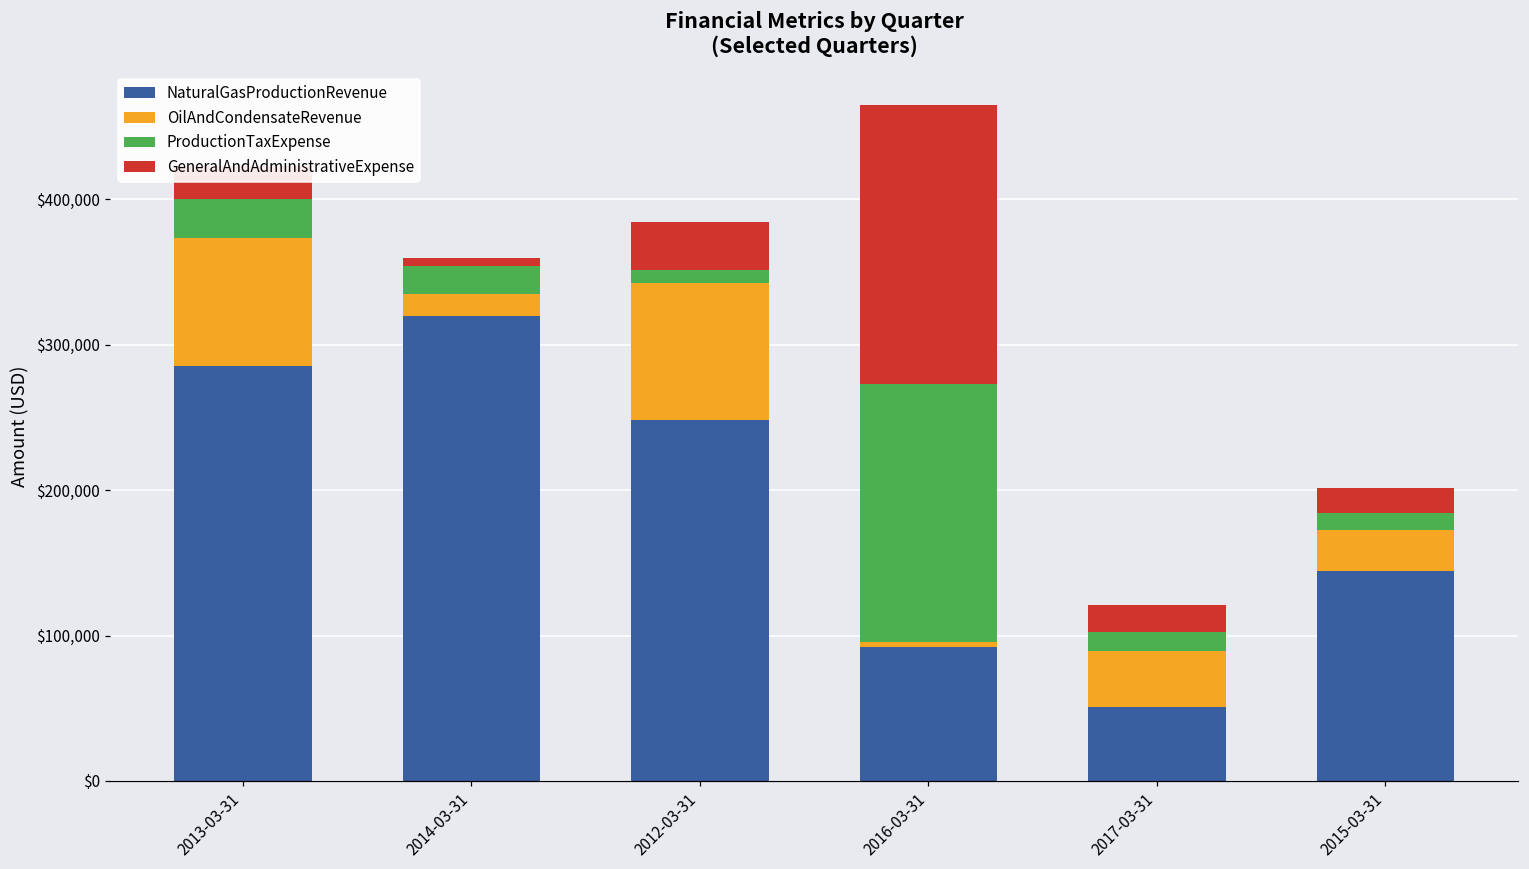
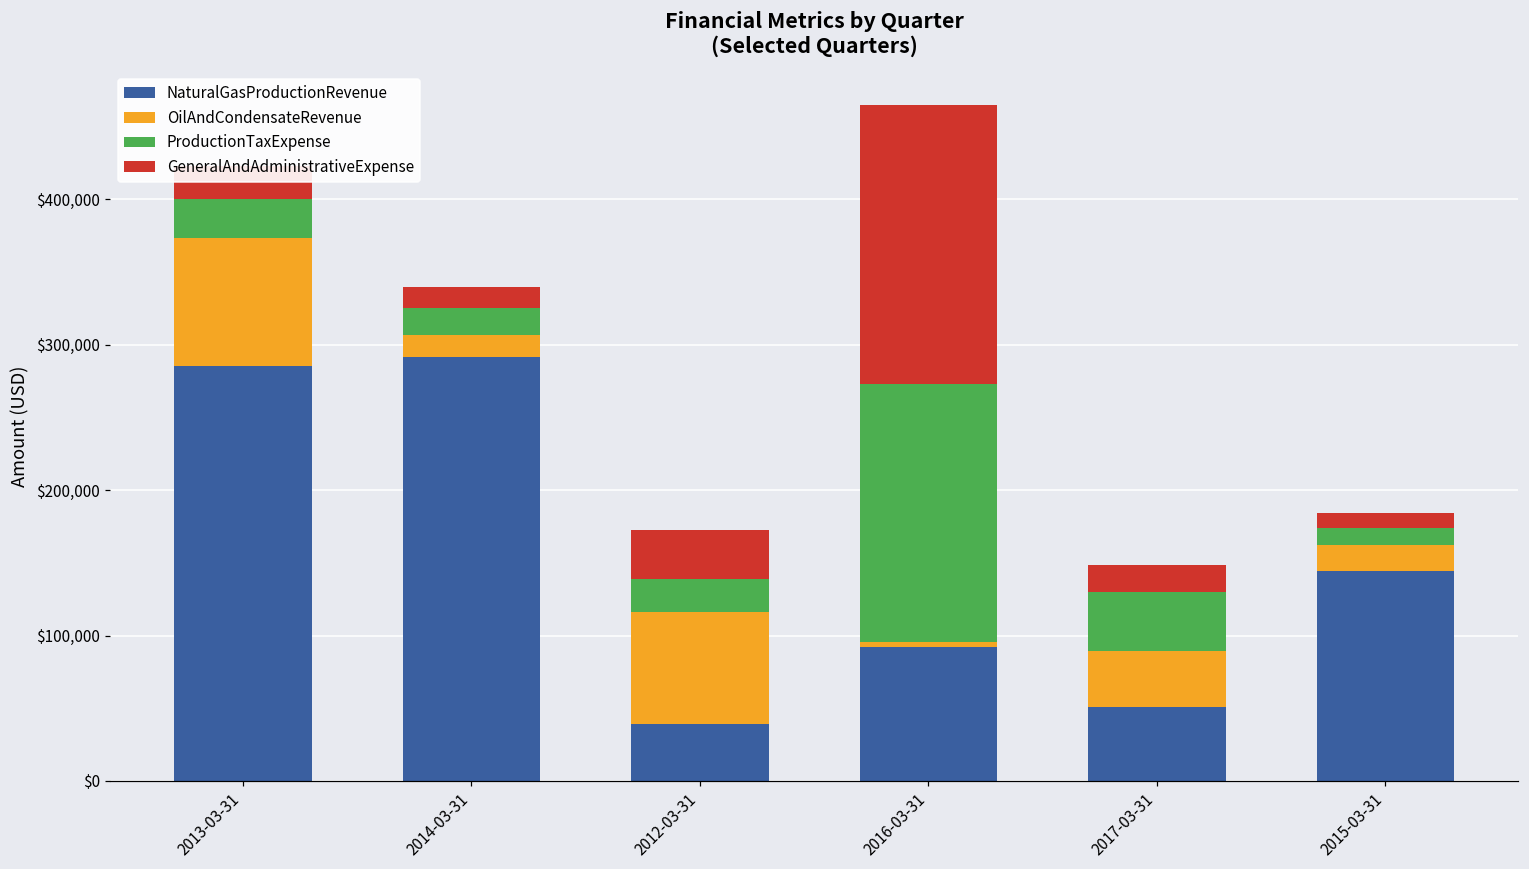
NaturalGasProductionRevenue, 2014-03-31: $320,000 -> $292,000
GeneralAndAdministrativeExpense, 2014-03-31: $5,000 -> $14,000
NaturalGasProductionRevenue, 2012-03-31: $249,000 -> $39,000
OilAndCondensateRevenue, 2012-03-31: $94,000 -> $77,000
ProductionTaxExpense, 2012-03-31: $9,000 -> $23,000
ProductionTaxExpense, 2017-03-31: $14,000 -> $41,000
OilAndCondensateRevenue, 2015-03-31: $28,000 -> $18,000
GeneralAndAdministrativeExpense, 2015-03-31: $17,000 -> $11,000
